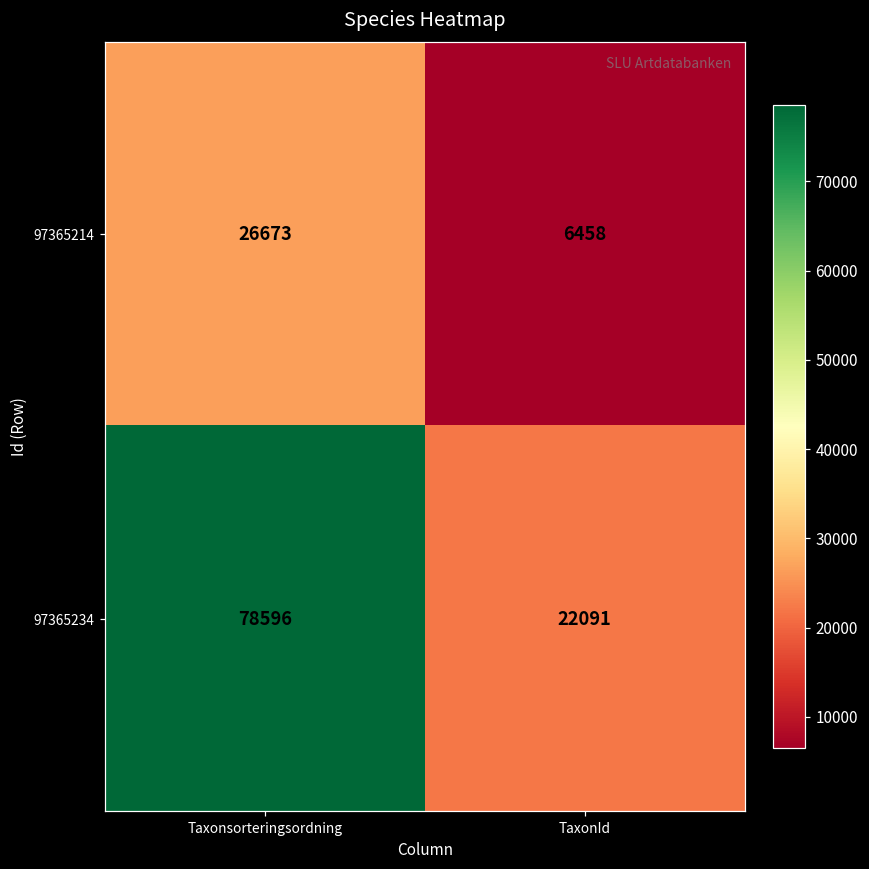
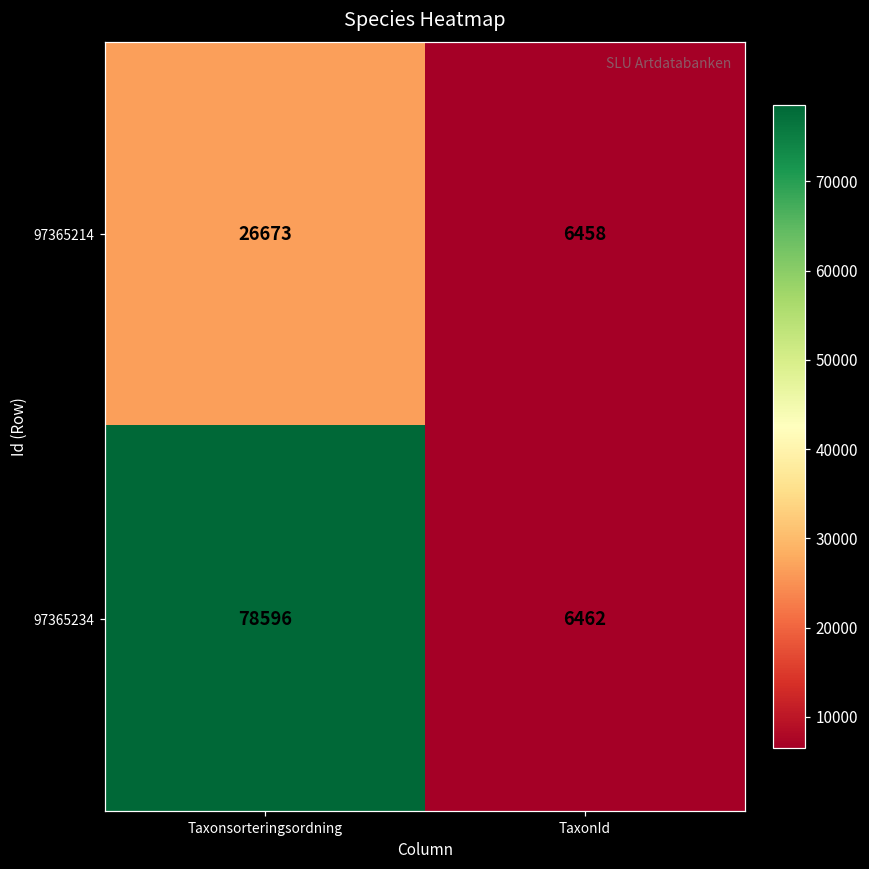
97365234, TaxonId: 22091 -> 6462
